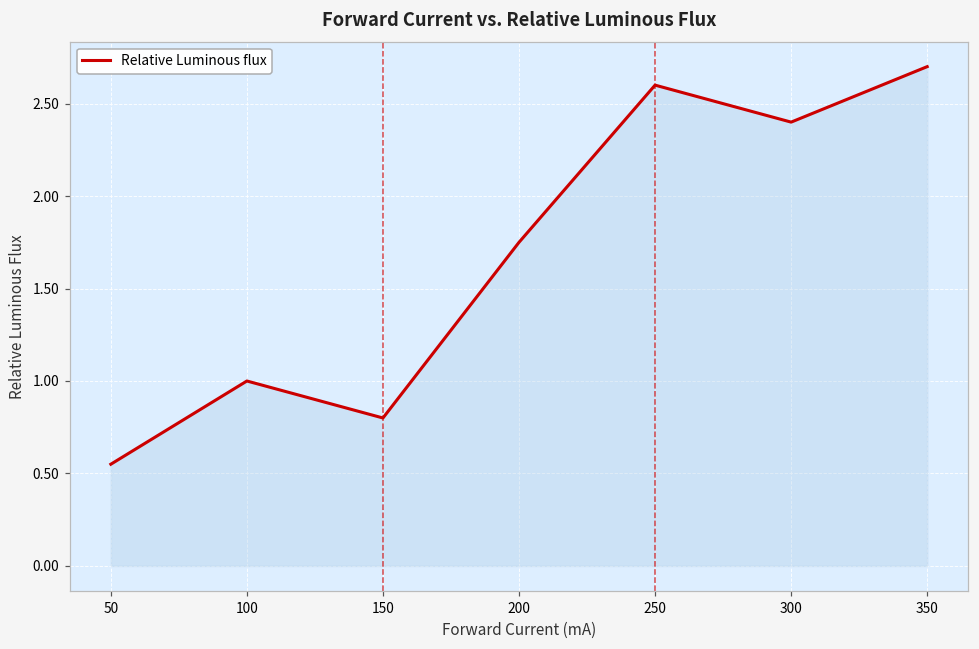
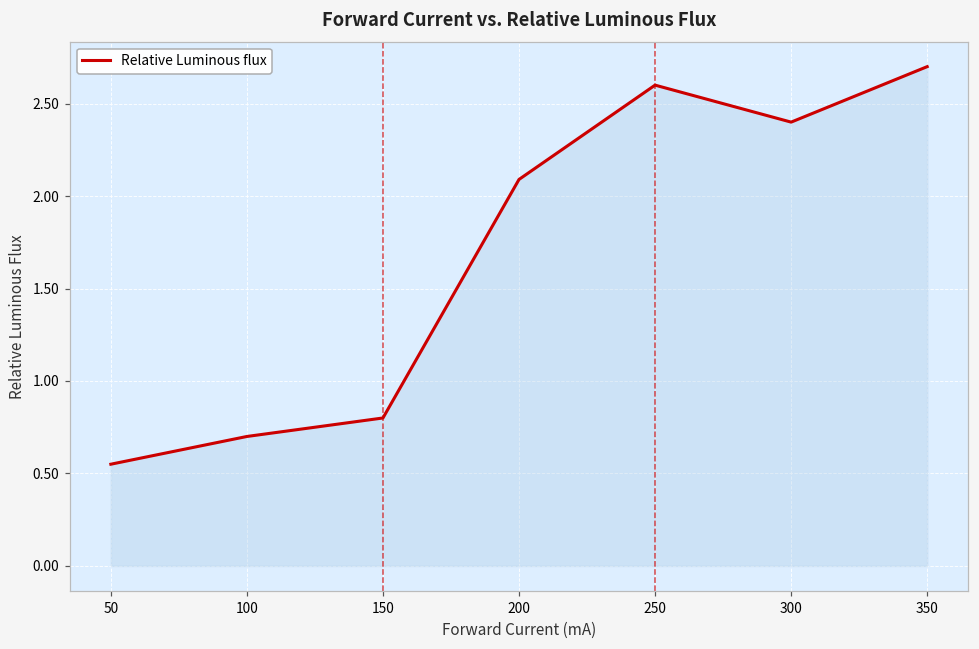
100: 1.0 -> 0.7
200: 1.75 -> 2.09
